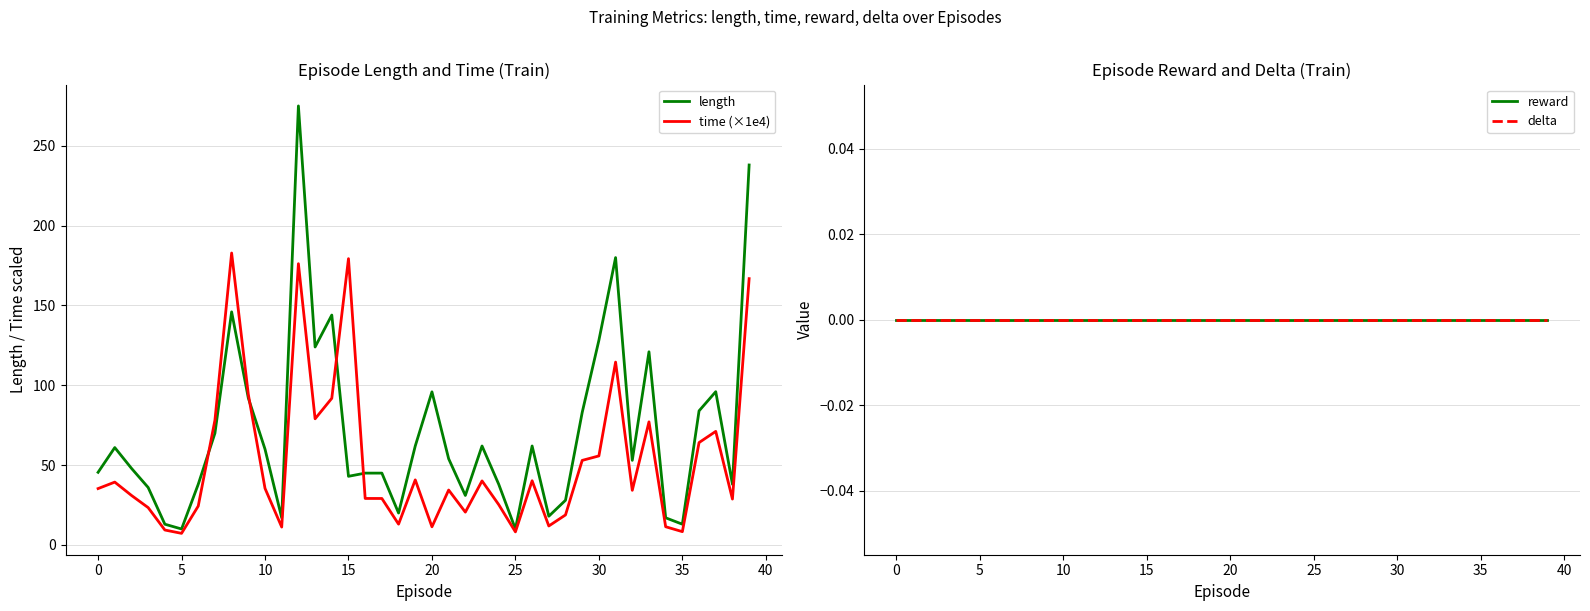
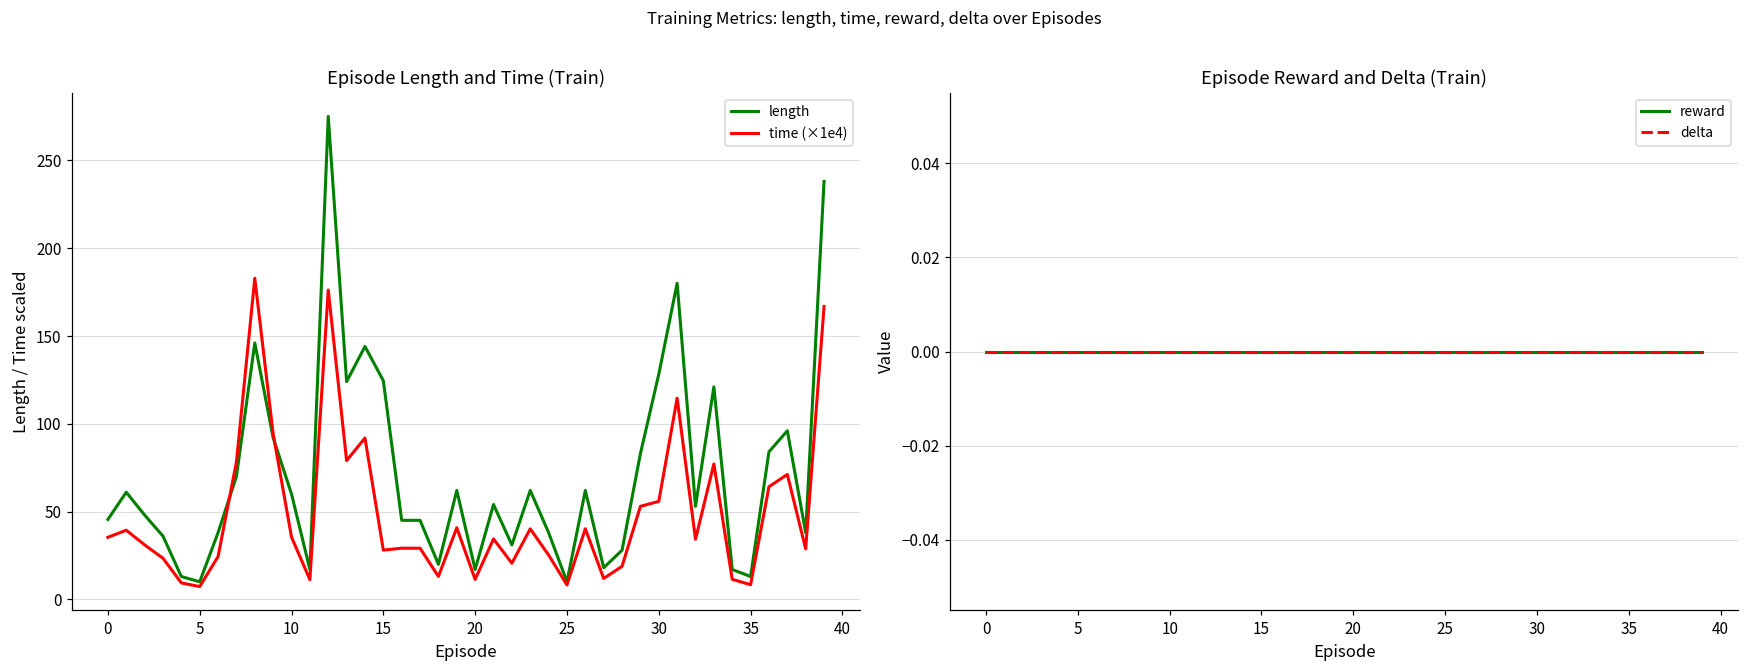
Episode Length and Time (Train), length, 15: 43 -> 125
Episode Length and Time (Train), time (×1e4), 15: 179 -> 28
Episode Length and Time (Train), length, 20: 96 -> 17
